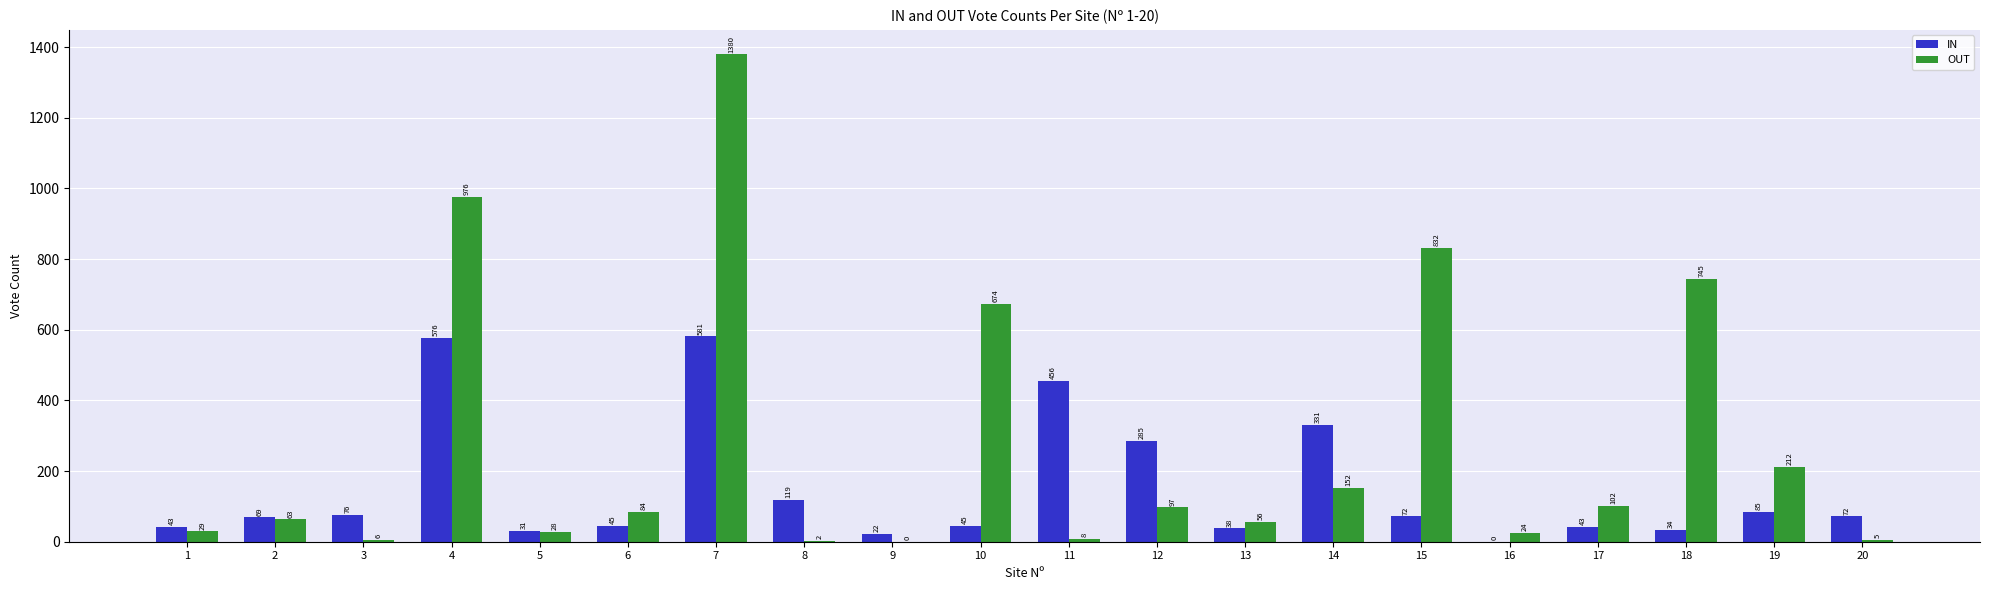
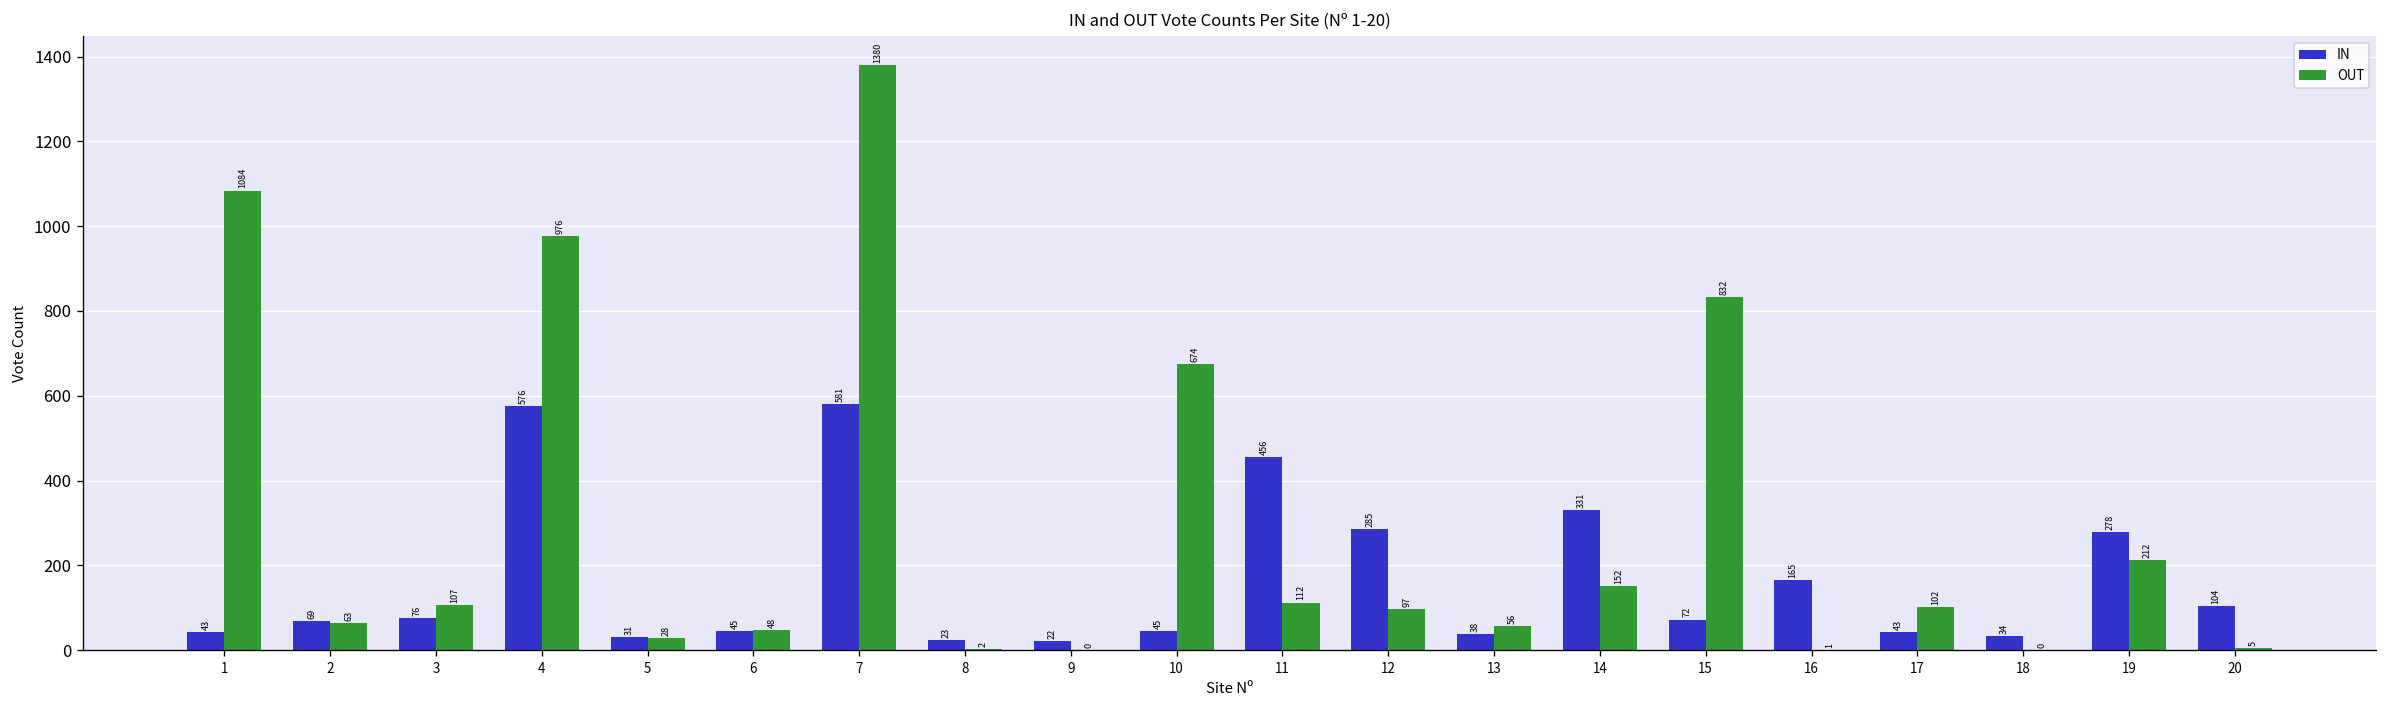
OUT, 1: 29 -> 1084
OUT, 3: 6 -> 107
OUT, 6: 84 -> 48
IN, 8: 119 -> 23
OUT, 11: 8 -> 112
IN, 16: 0 -> 165
OUT, 16: 24 -> 1
OUT, 18: 745 -> 0
IN, 19: 85 -> 278
IN, 20: 72 -> 104
